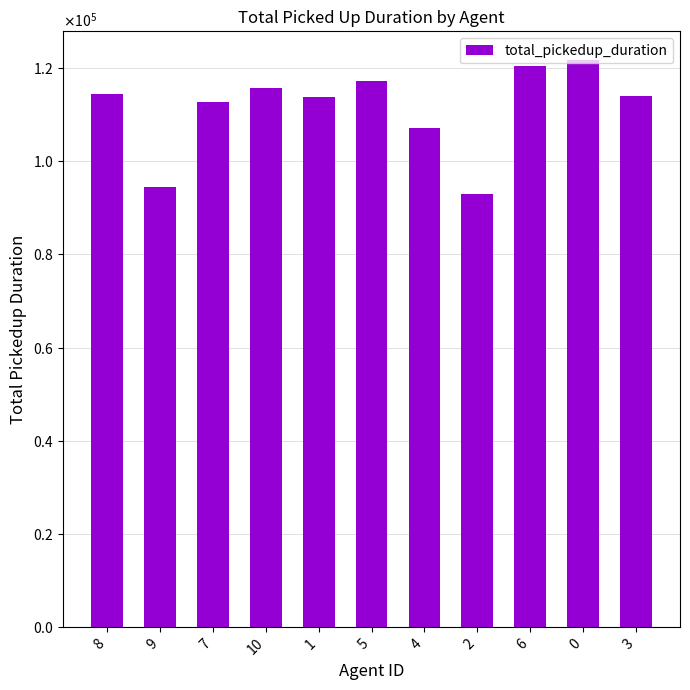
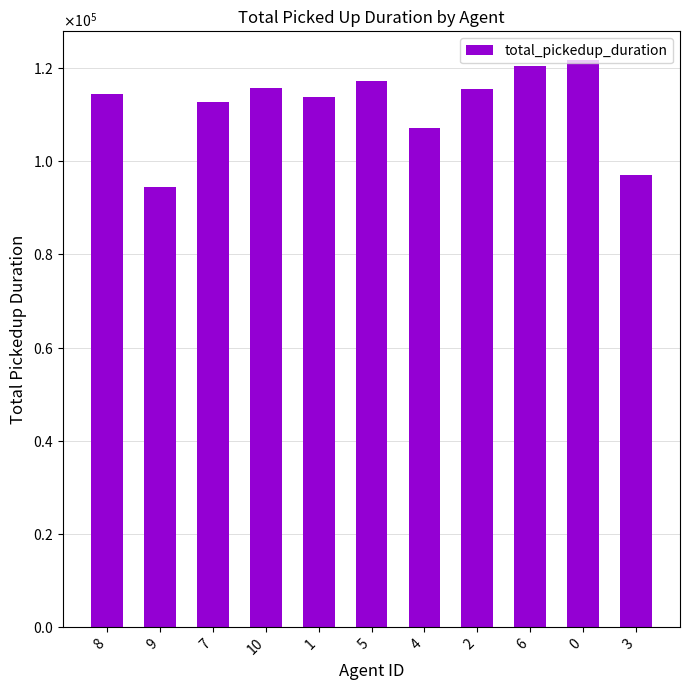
2: 93000 -> 116000
3: 114000 -> 97000
